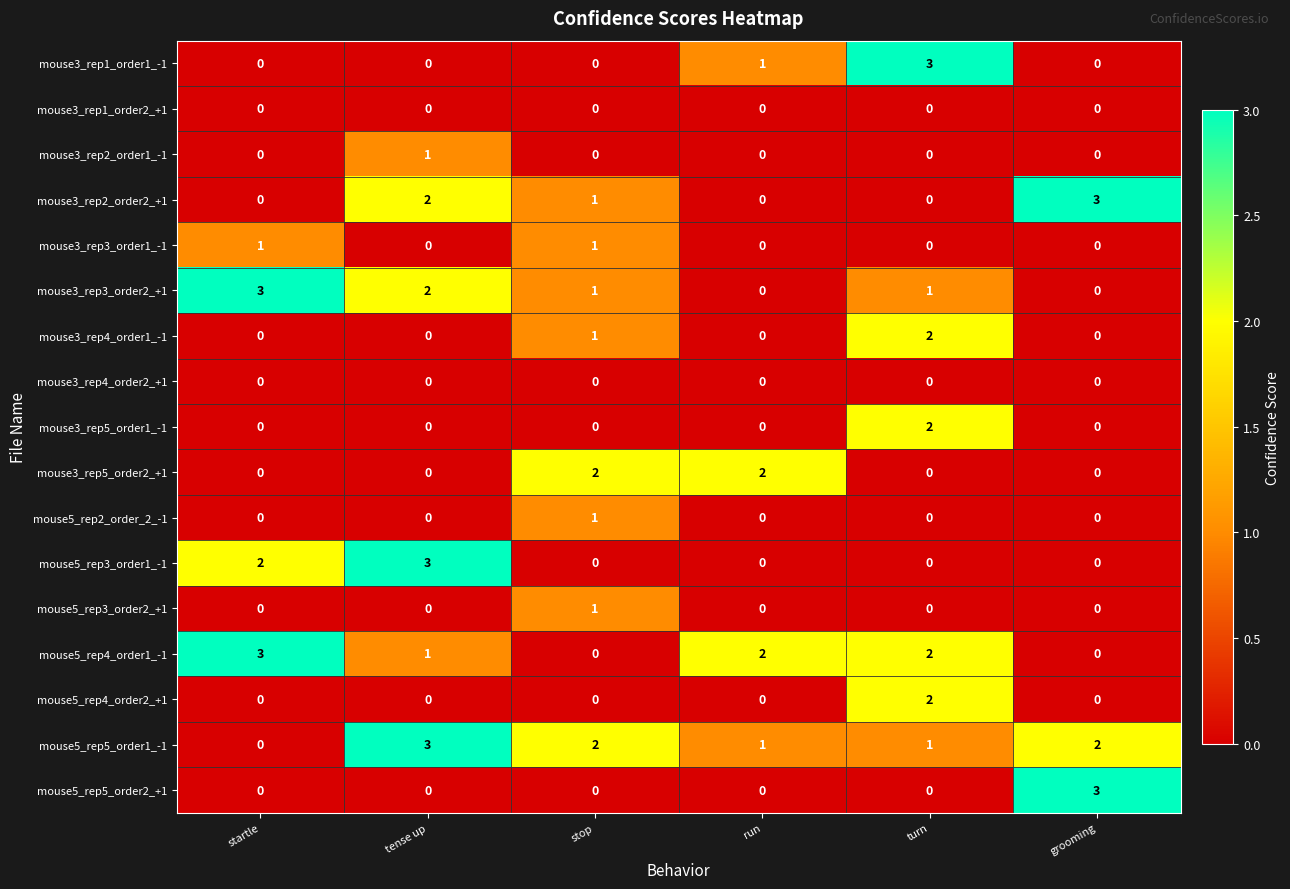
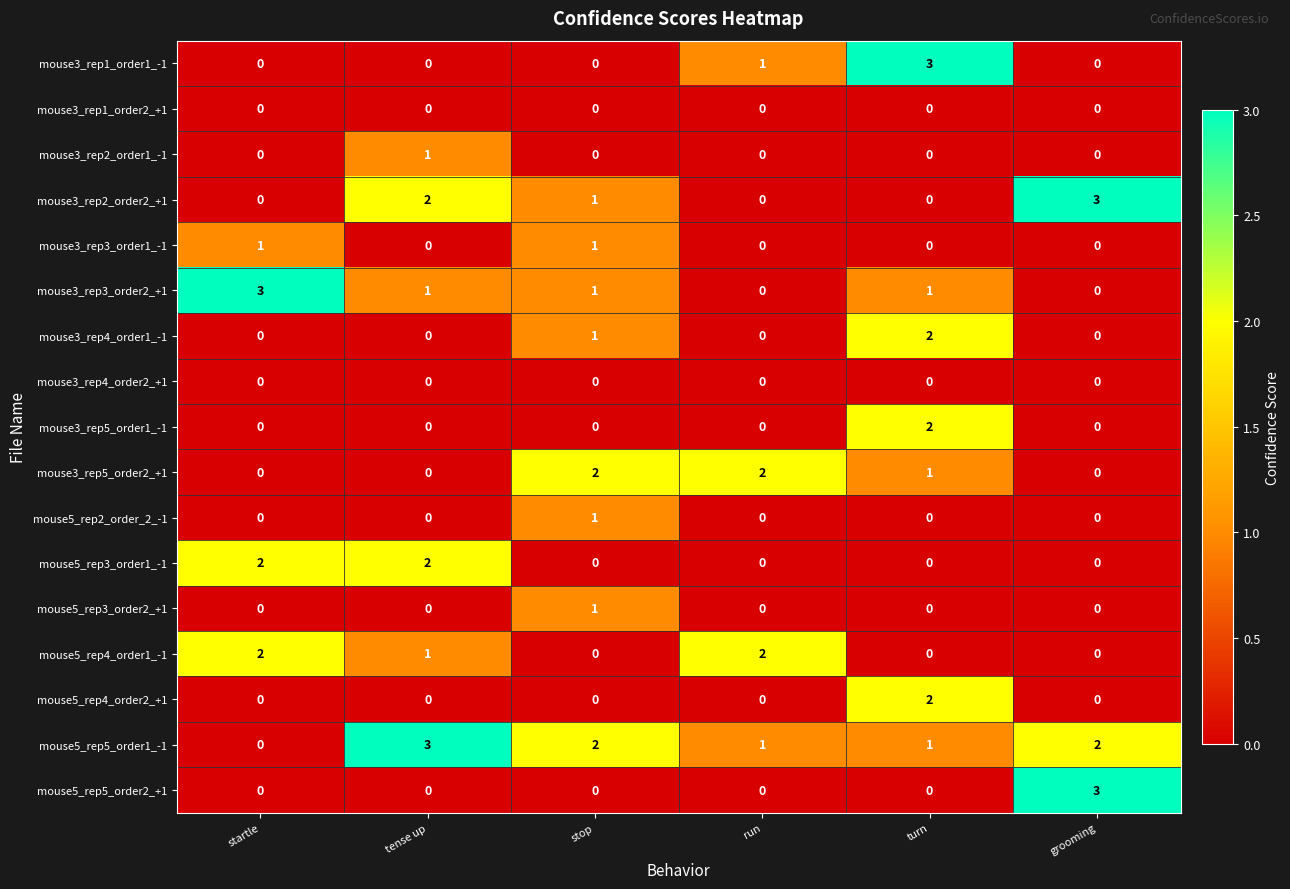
mouse3_rep3_order2_+1, tense up: 2 -> 1
mouse3_rep5_order2_+1, turn: 0 -> 1
mouse5_rep3_order1_-1, tense up: 3 -> 2
mouse5_rep4_order1_-1, startle: 3 -> 2
mouse5_rep4_order1_-1, turn: 2 -> 0
